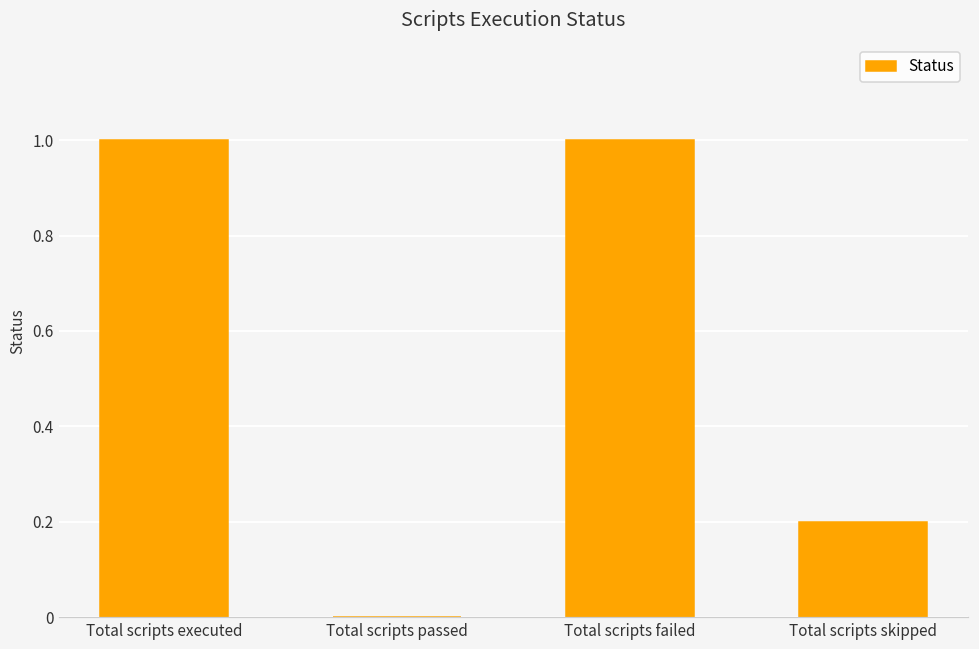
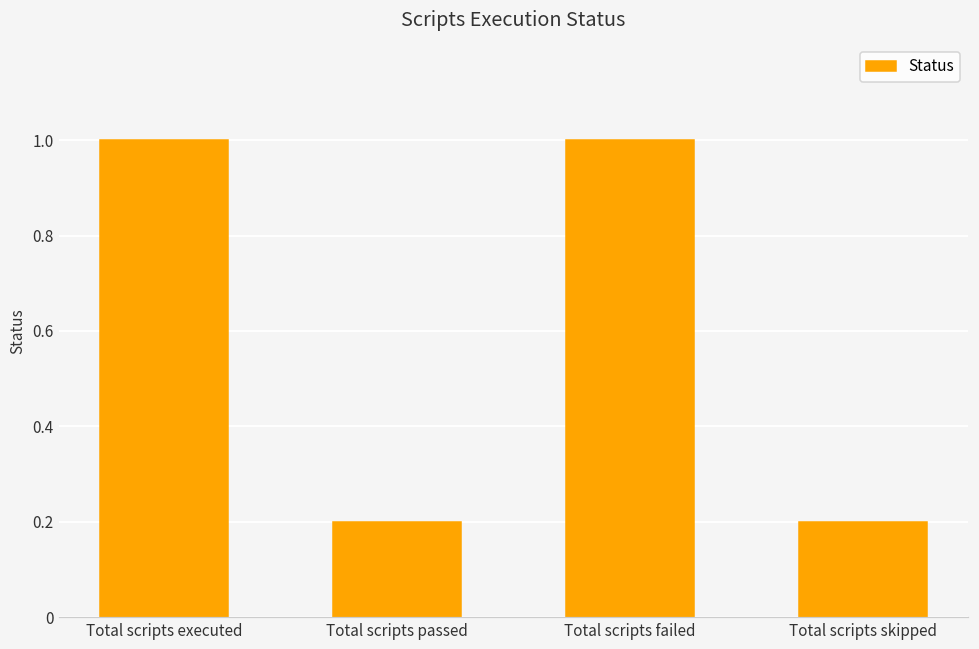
Total scripts passed: 0.0 -> 0.2
